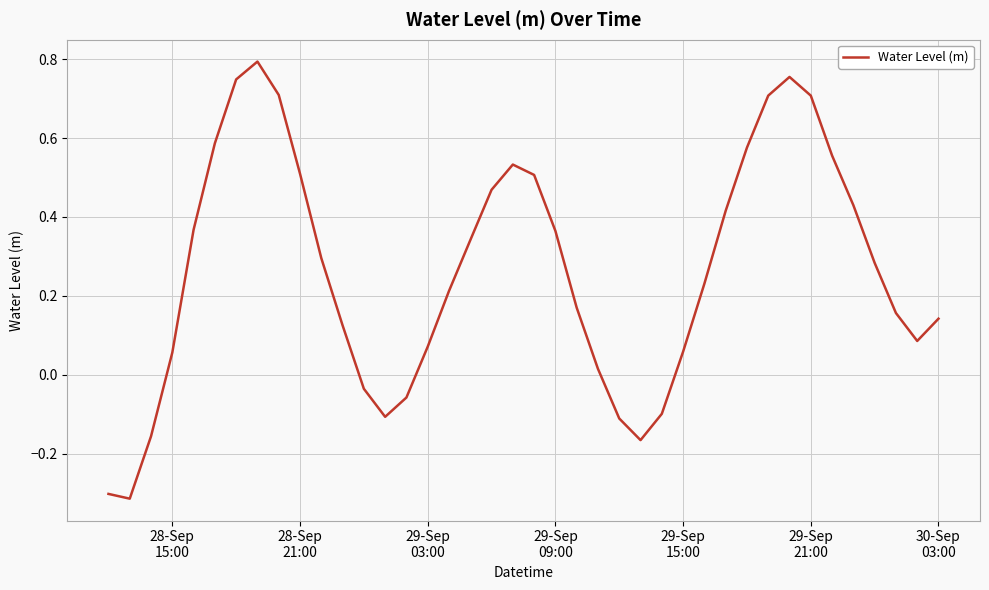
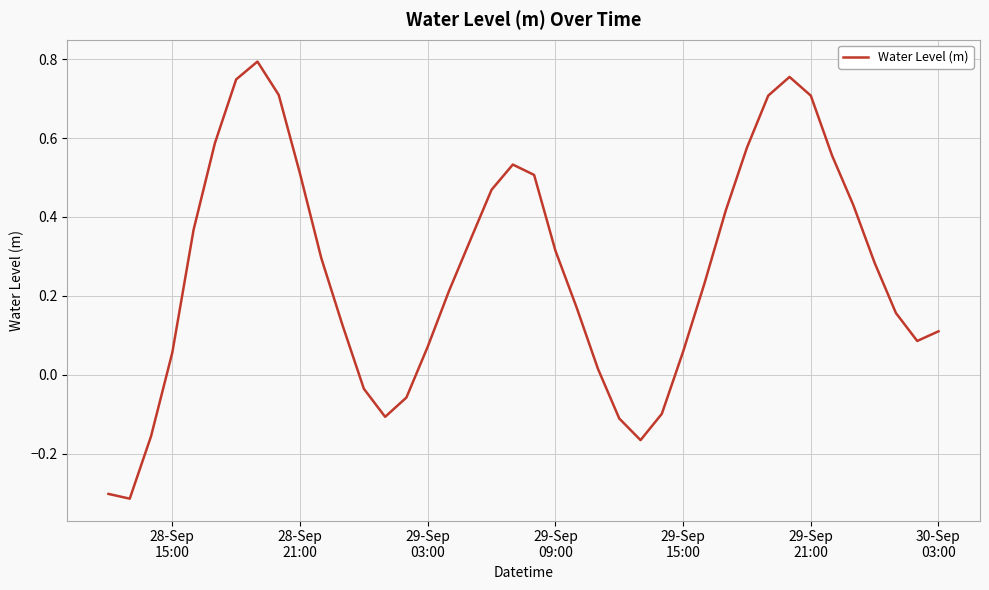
29-Sep 09:00: 0.36 -> 0.31
30-Sep 03:00: 0.14 -> 0.11
